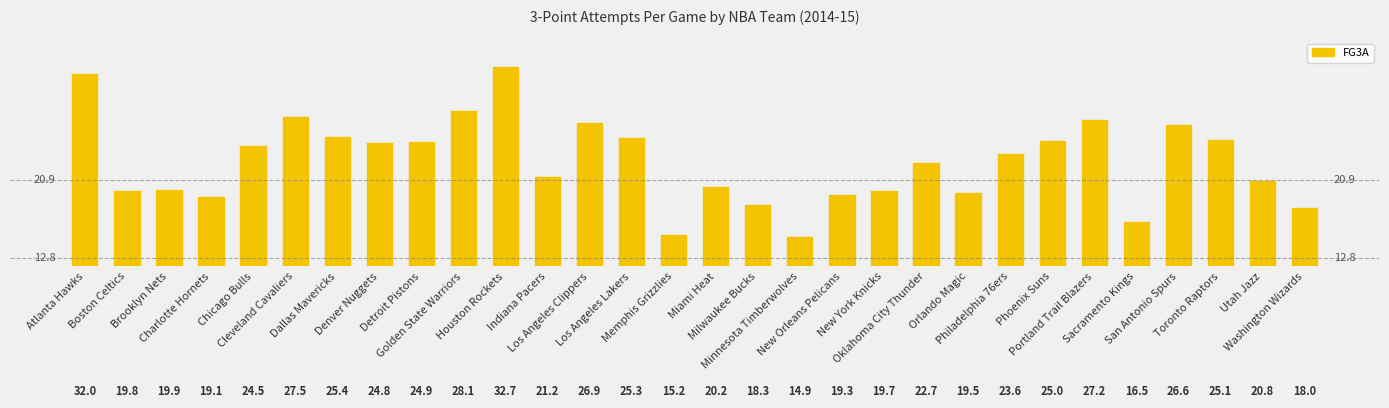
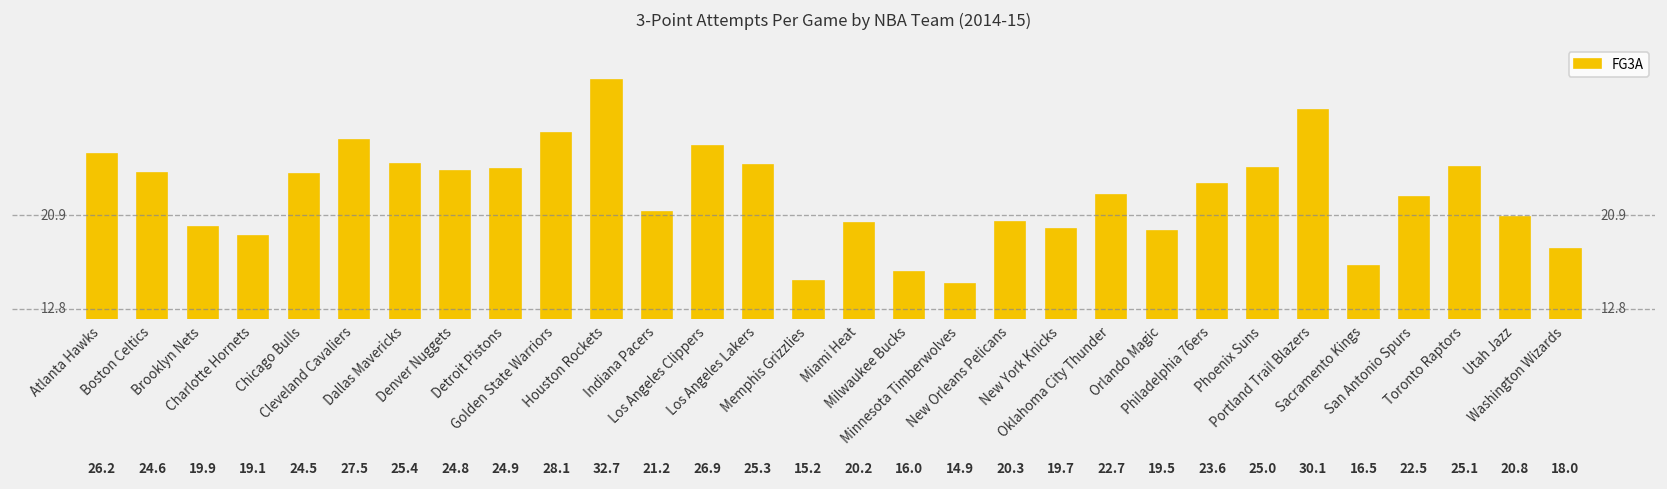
Atlanta Hawks: 32.0 -> 26.2
Boston Celtics: 19.8 -> 24.6
Milwaukee Bucks: 18.3 -> 16.0
New Orleans Pelicans: 19.3 -> 20.3
Portland Trail Blazers: 27.2 -> 30.1
San Antonio Spurs: 26.6 -> 22.5
